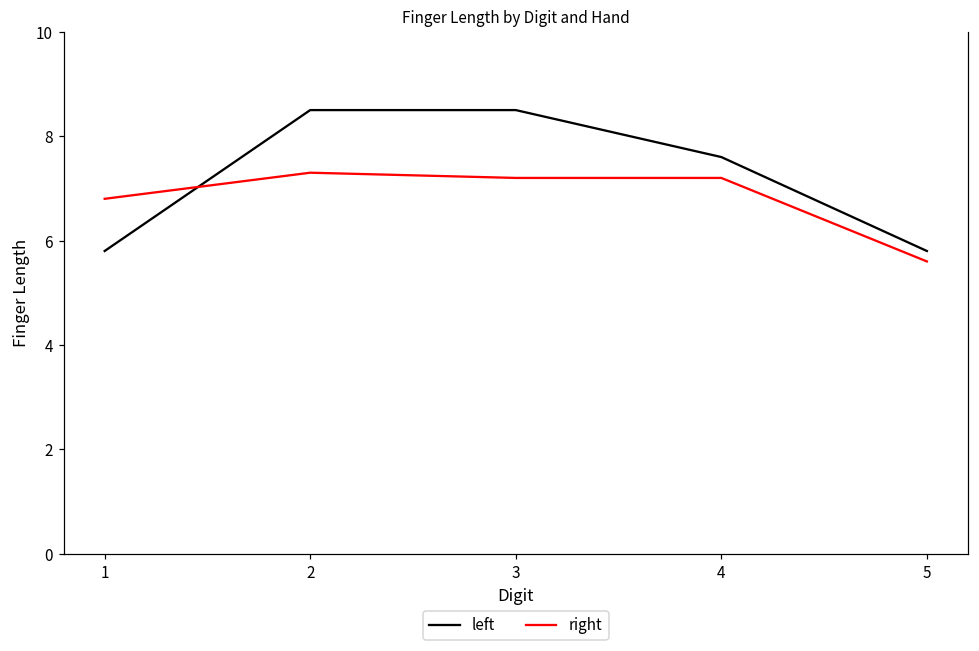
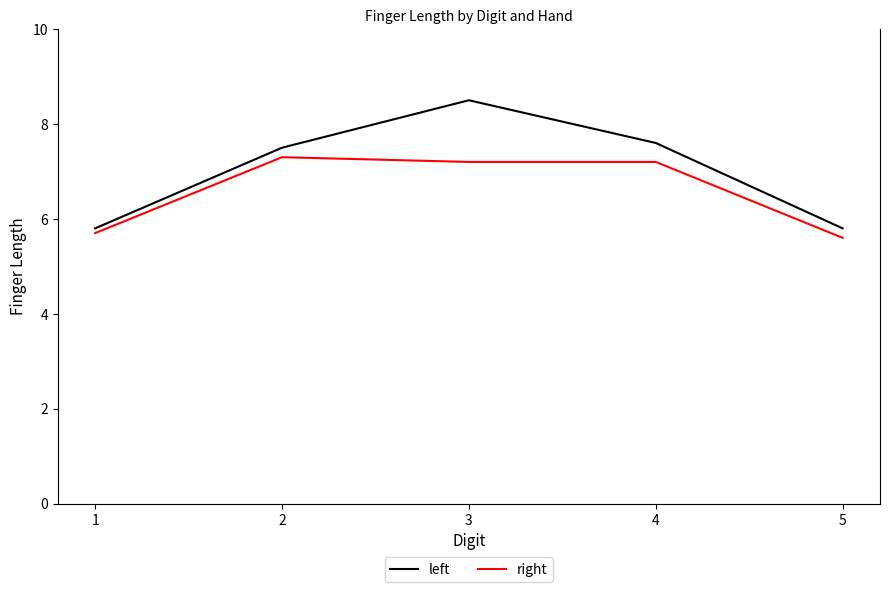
right, 1: 6.8 -> 5.7
left, 2: 8.5 -> 7.5
